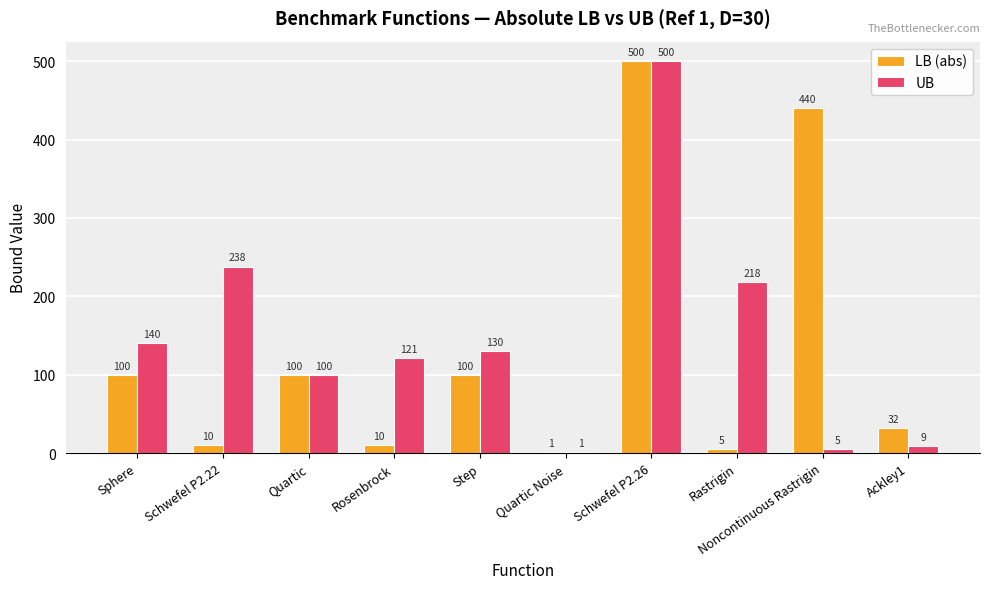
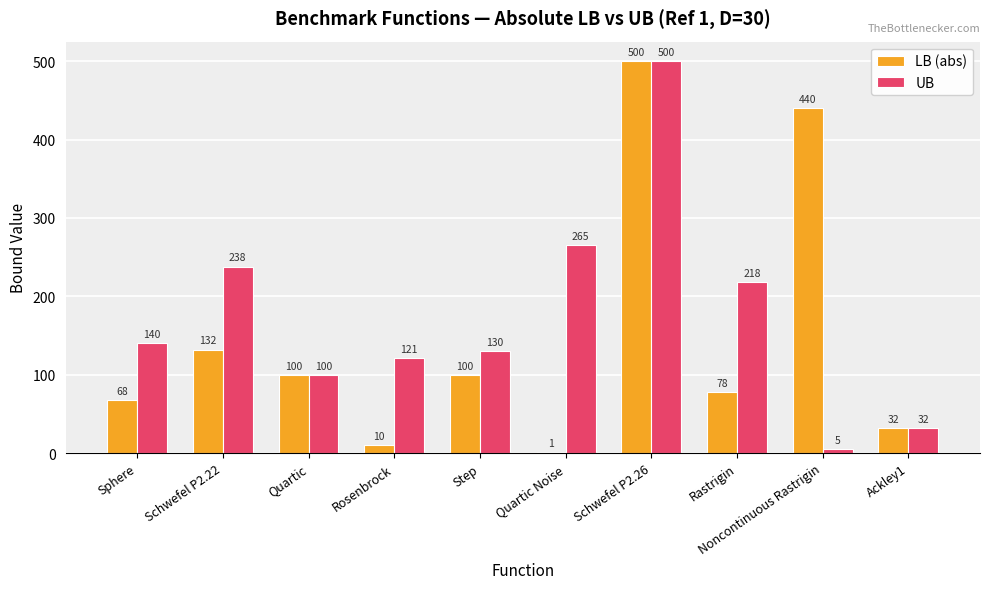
LB (abs), Sphere: 100 -> 68
LB (abs), Schwefel P2.22: 10 -> 132
UB, Quartic Noise: 1 -> 265
LB (abs), Rastrigin: 5 -> 78
UB, Ackley1: 9 -> 32
